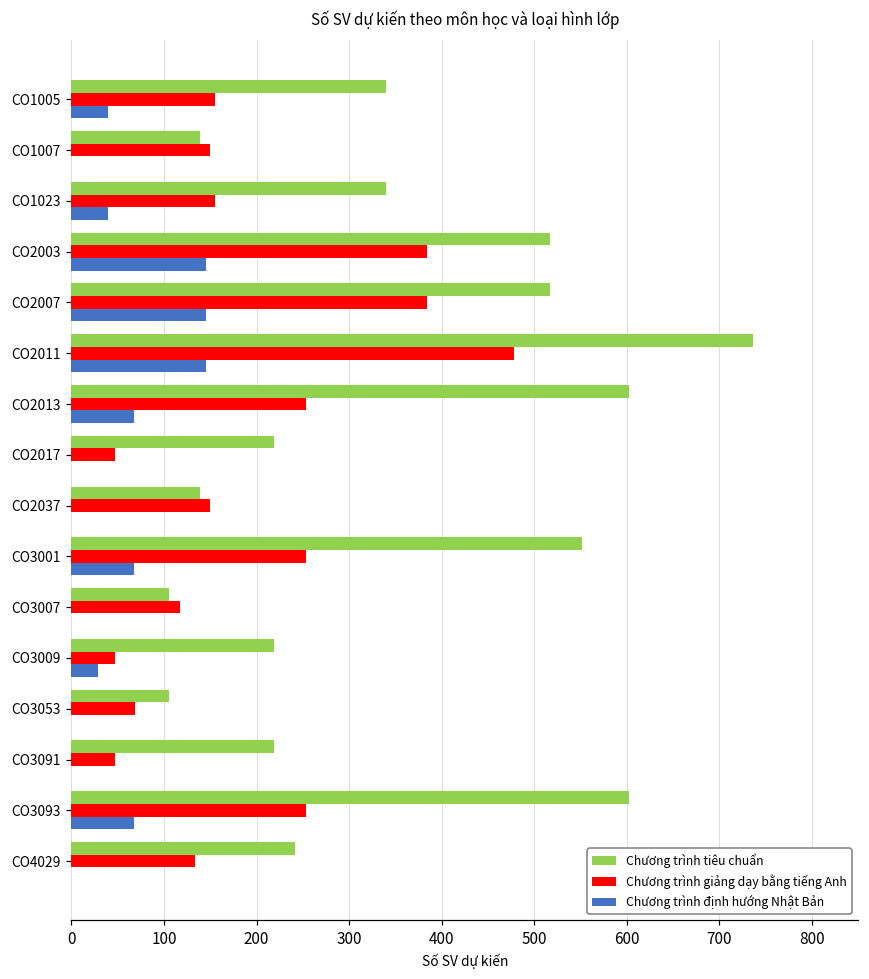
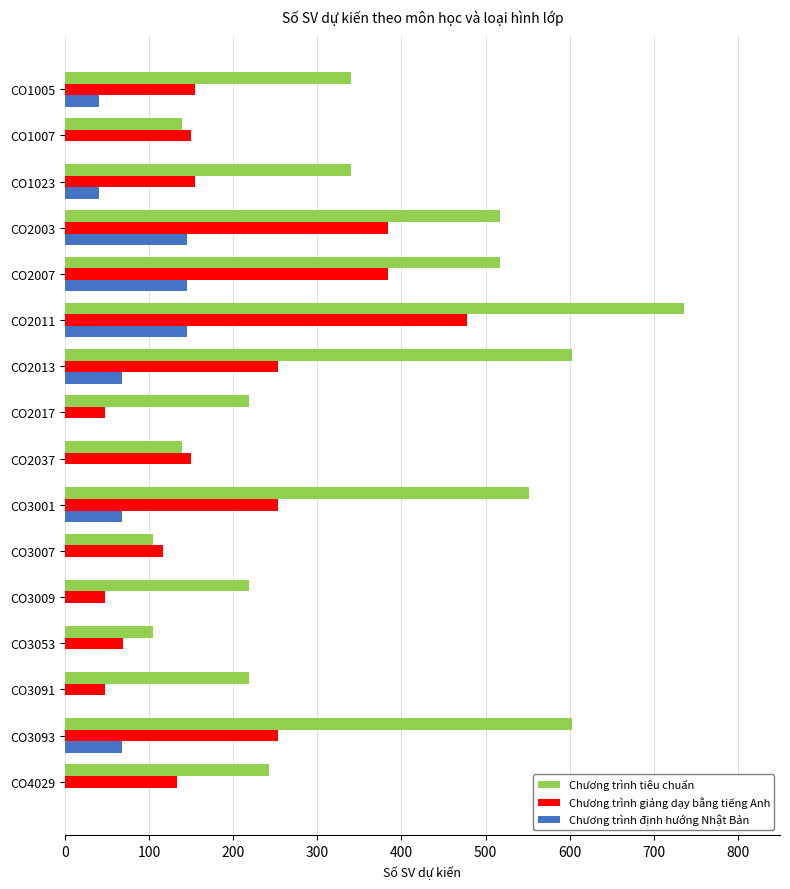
Chương trình định hướng Nhật Bản, CO3009: 30 -> 0
